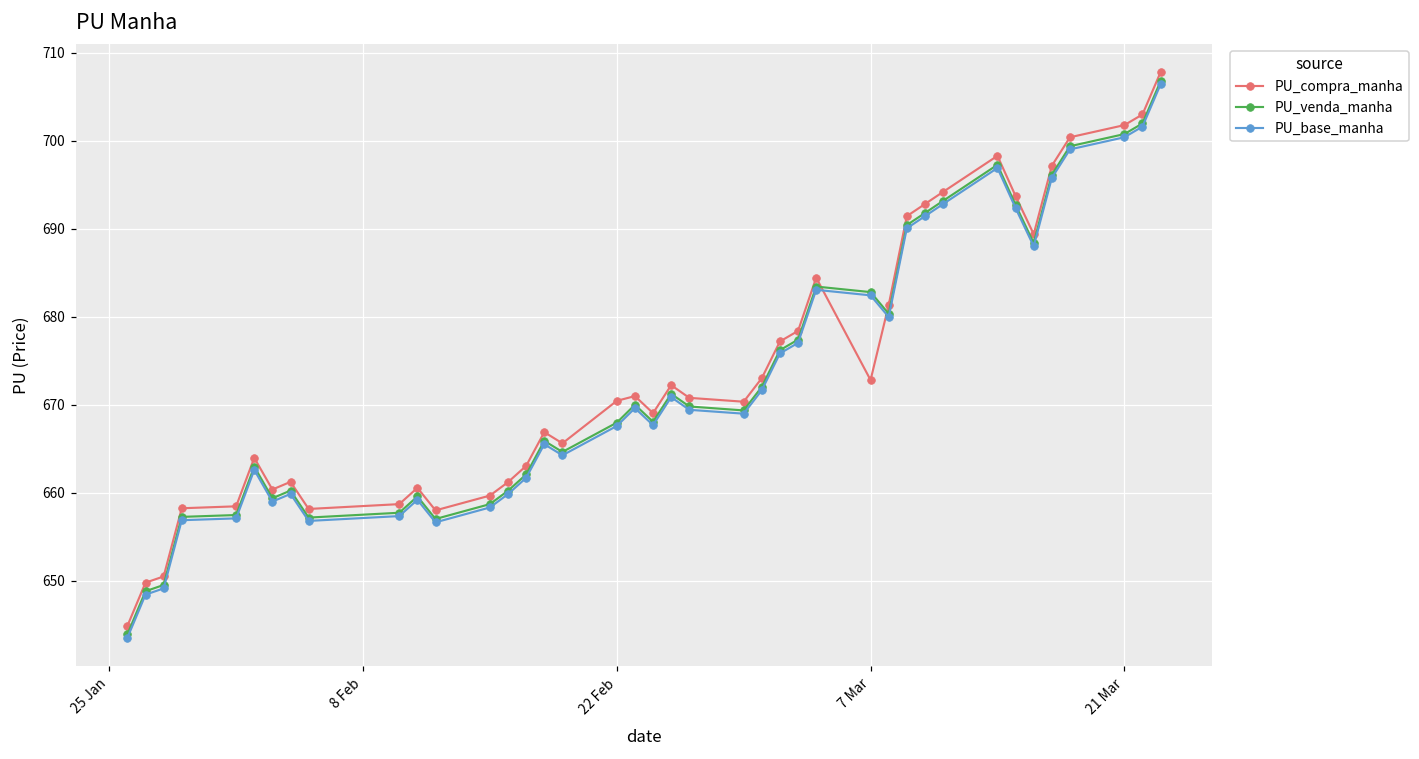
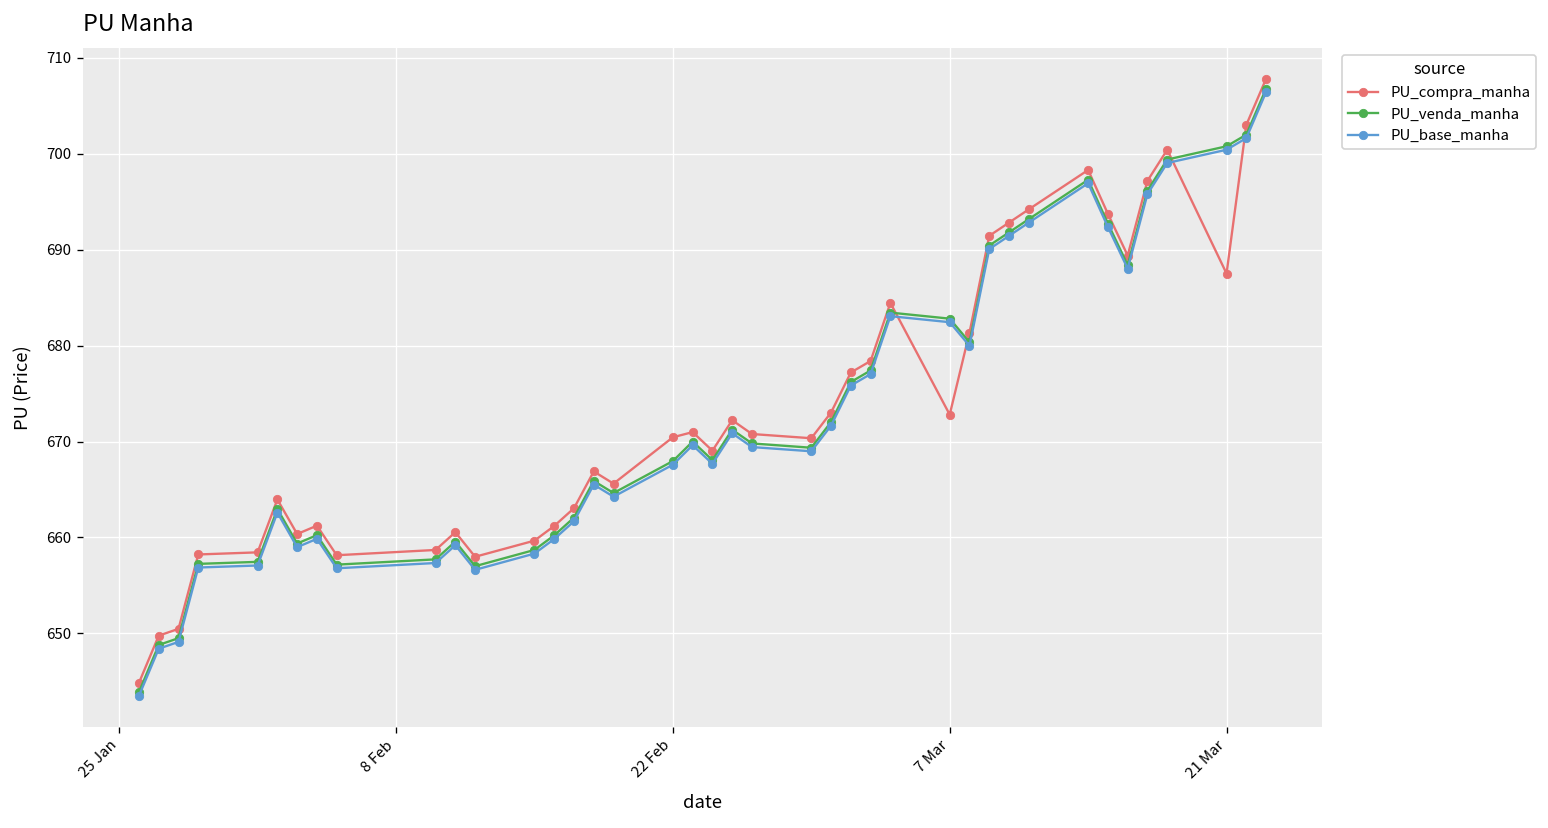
PU_compra_manha, 21 Mar: 702 -> 688
